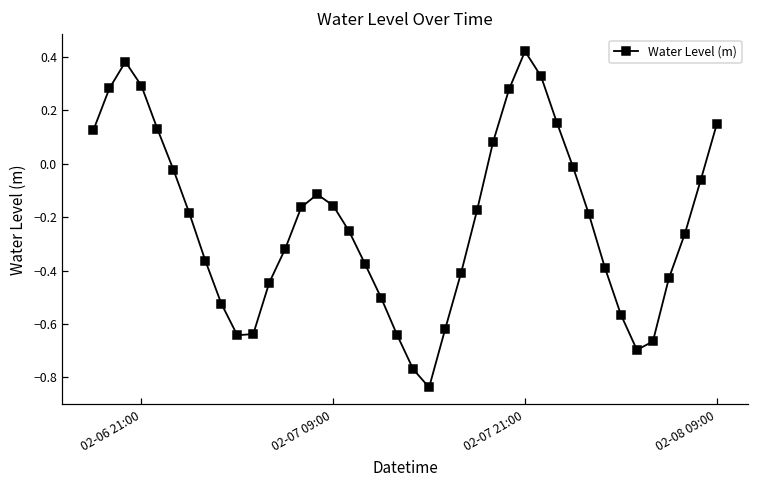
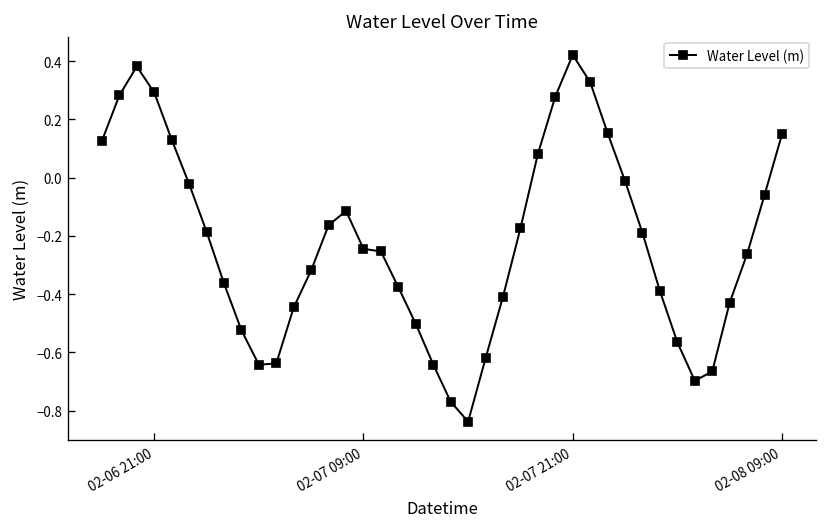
02-07 09:00: -0.16 -> -0.24
